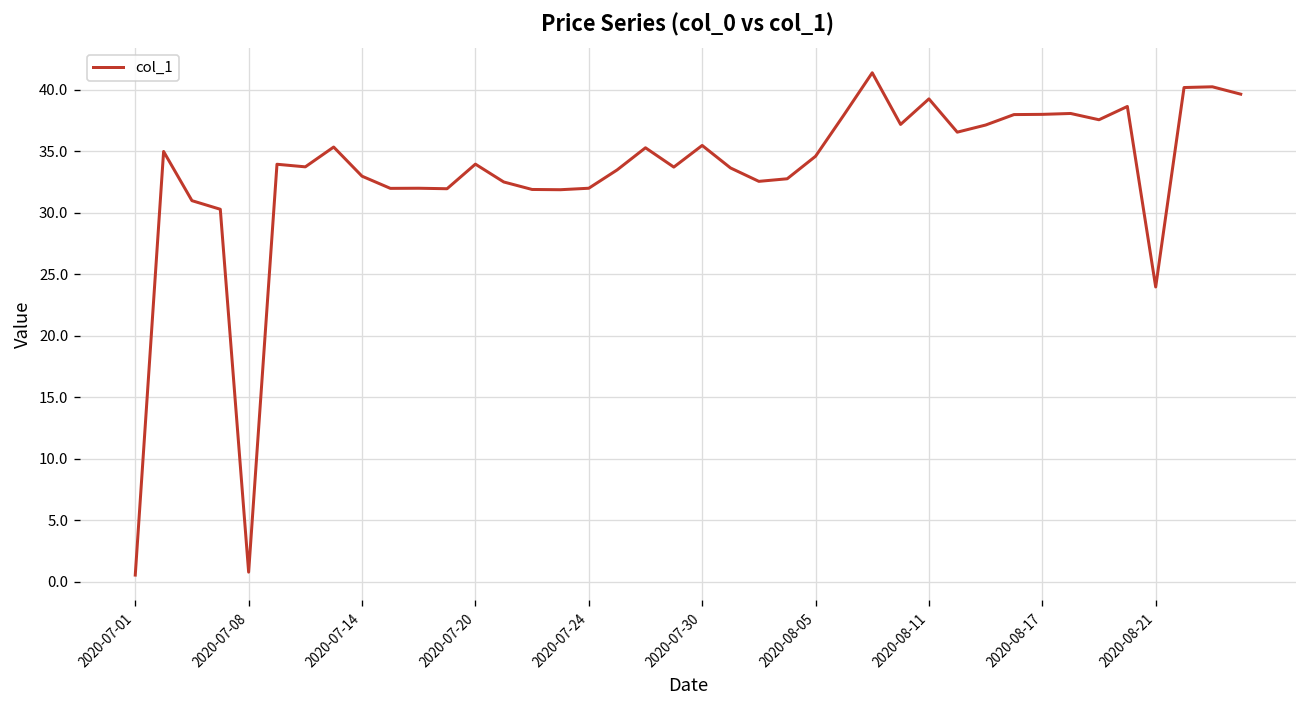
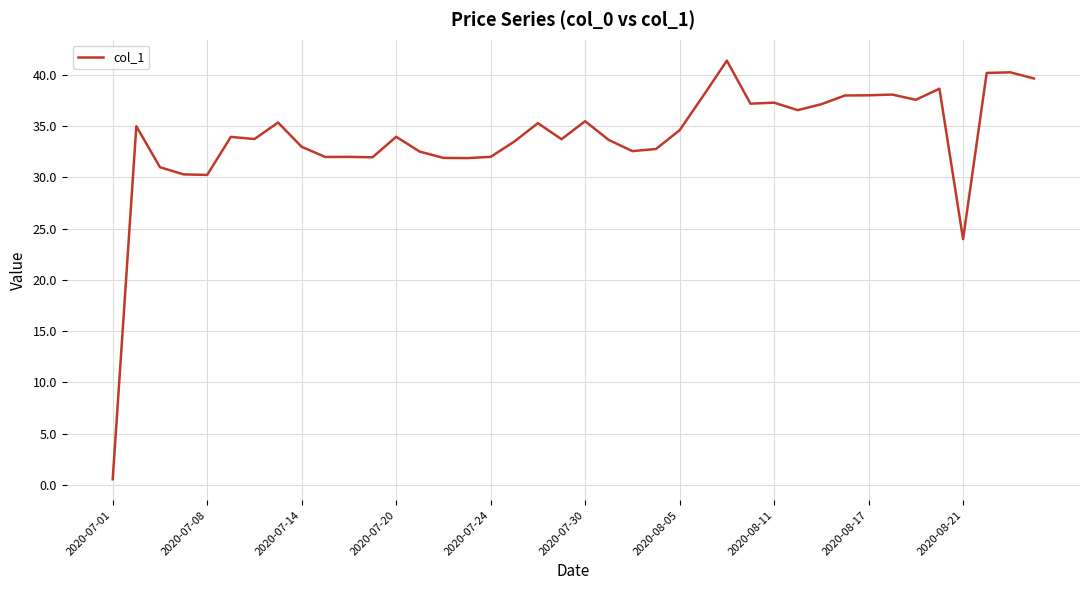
2020-07-08: 0.8 -> 30.3
2020-08-11: 39.3 -> 37.3
